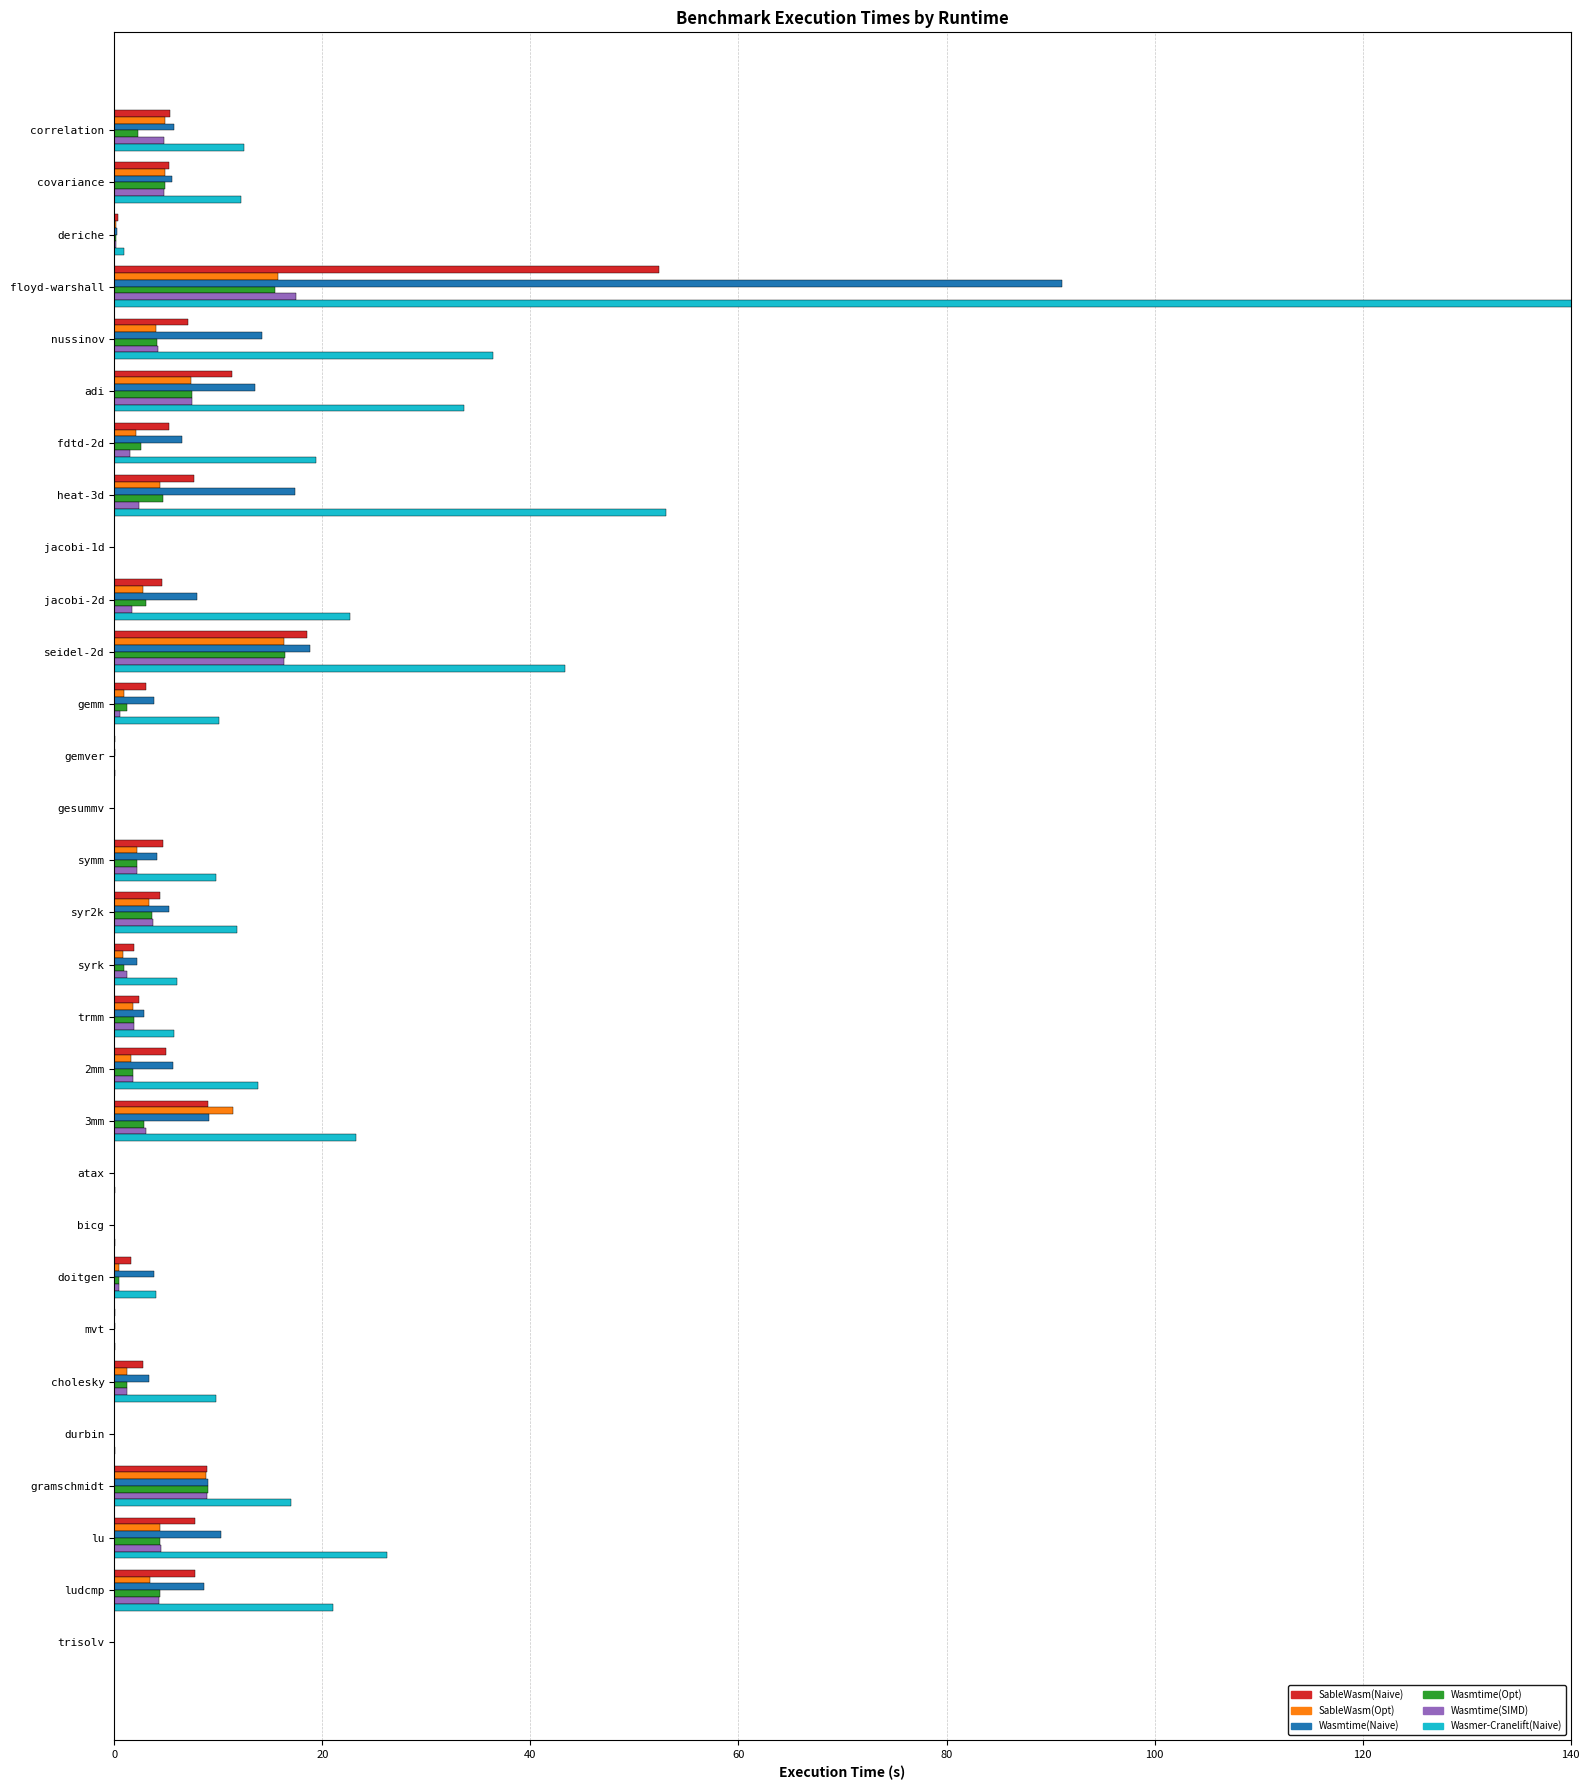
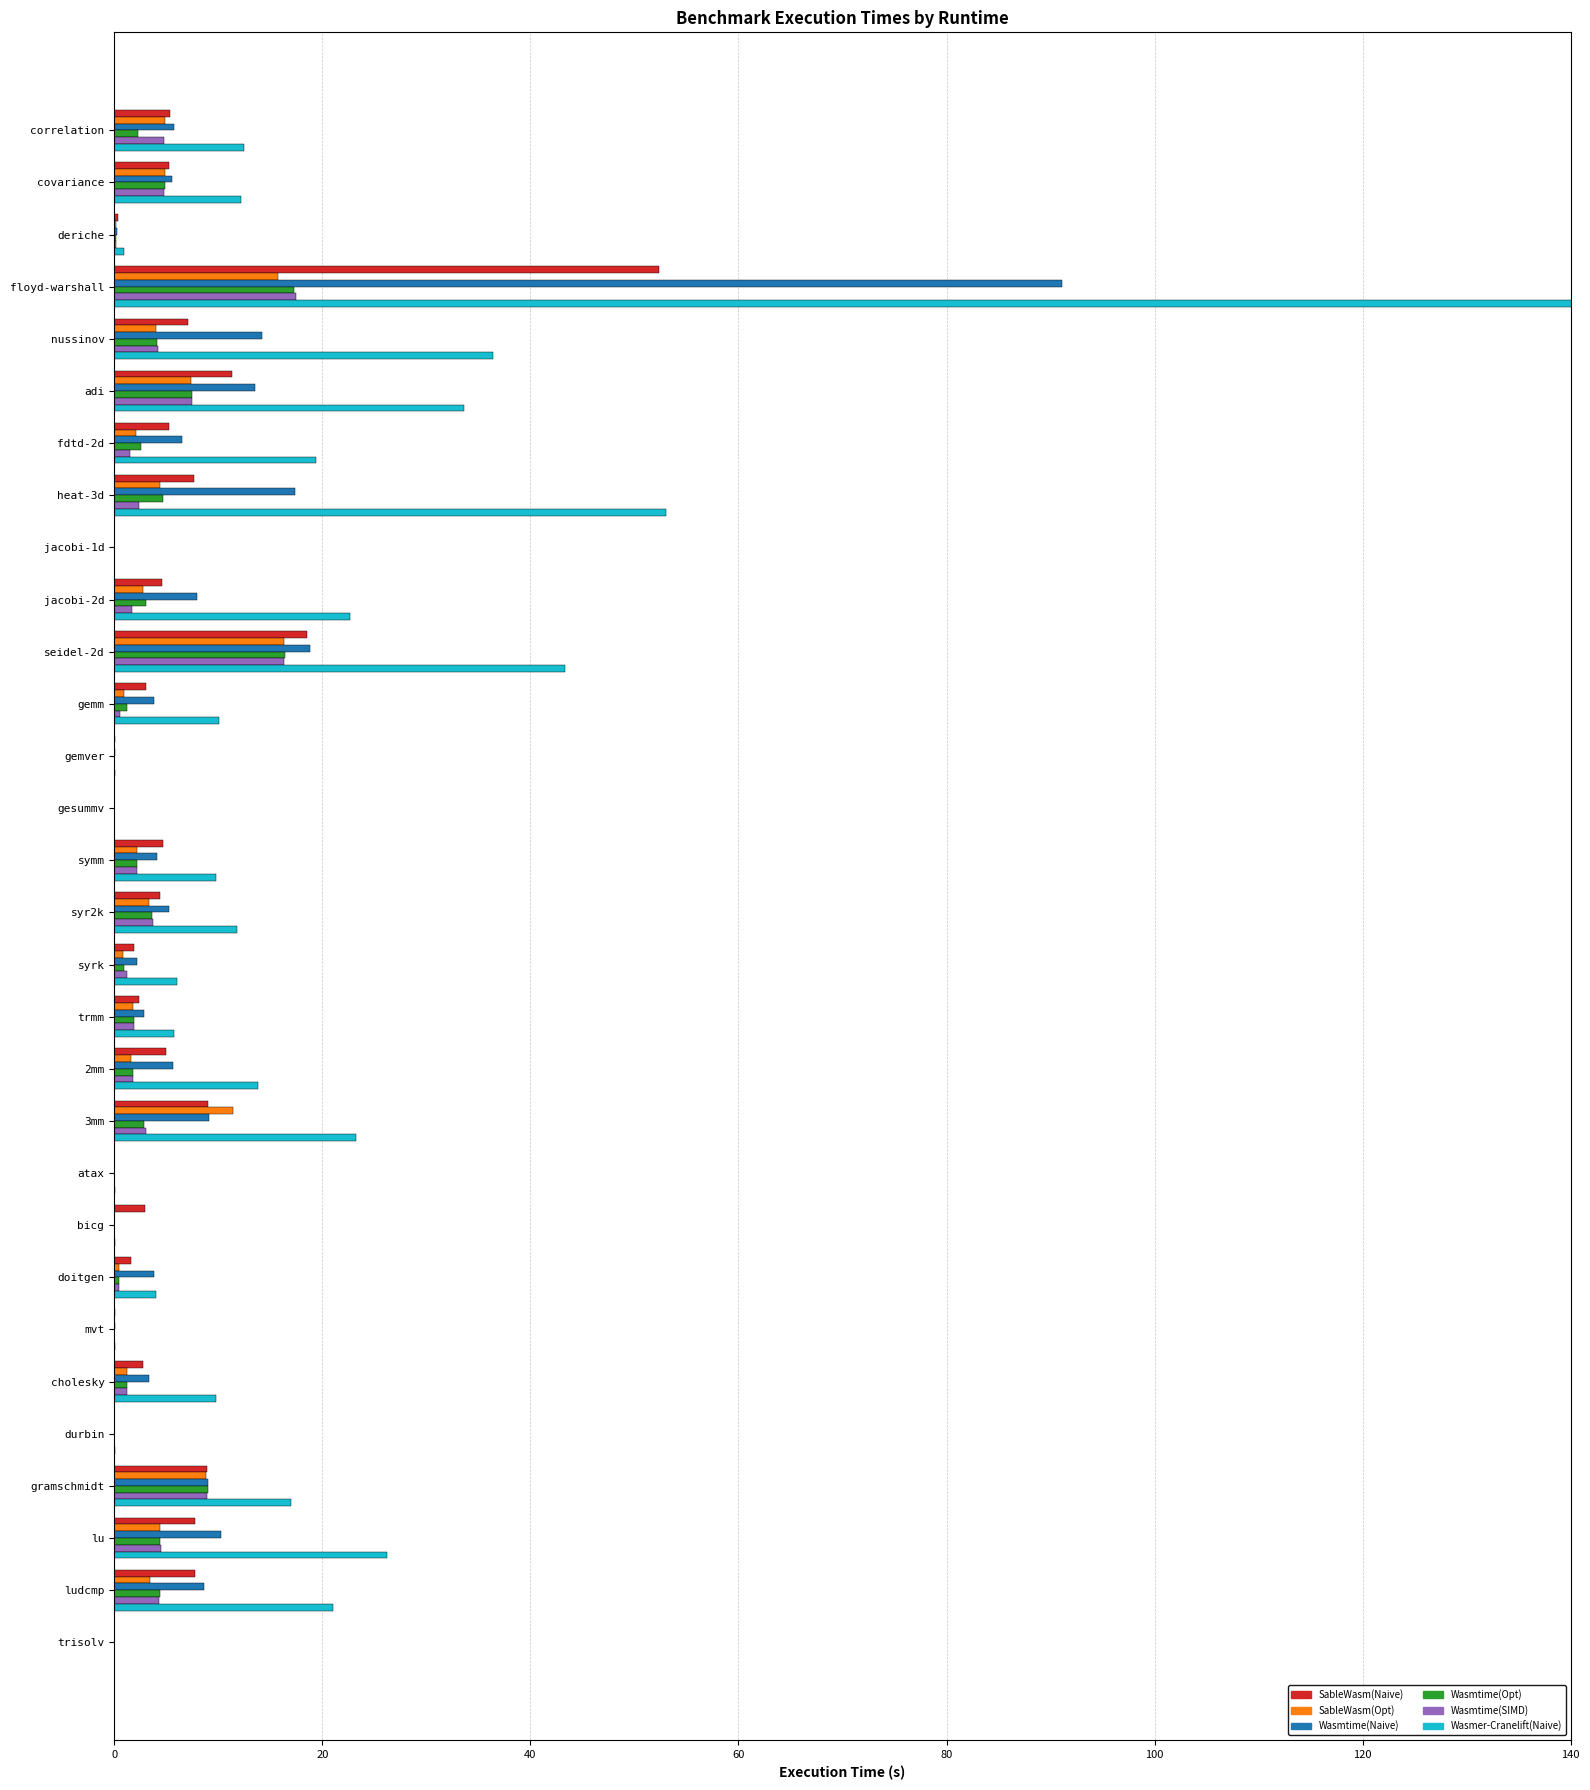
Wasmtime(Opt), floyd-warshall: 15.5 -> 17.3
SableWasm(Naive), bicg: 0.0 -> 3.0
